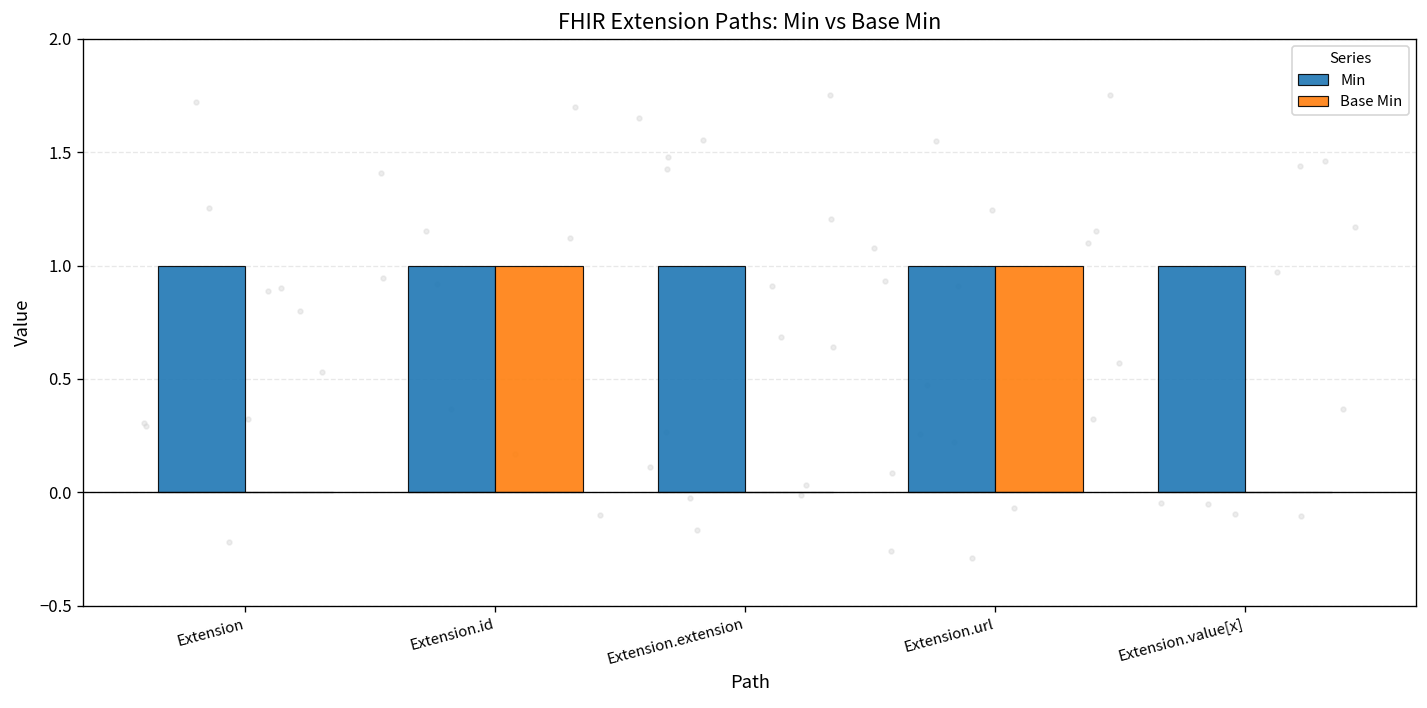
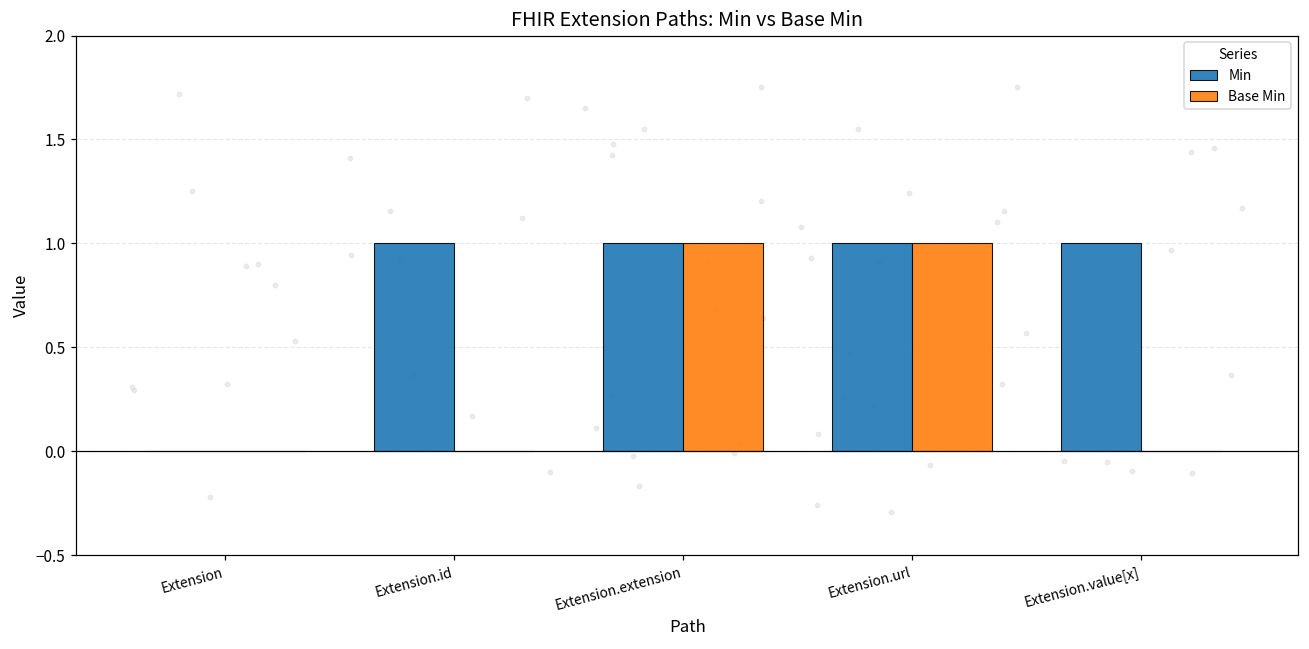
Min, Extension: 1 -> 0
Base Min, Extension.id: 1 -> 0
Base Min, Extension.extension: 0 -> 1
